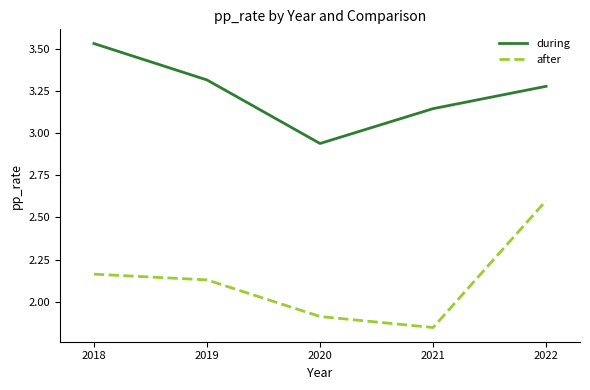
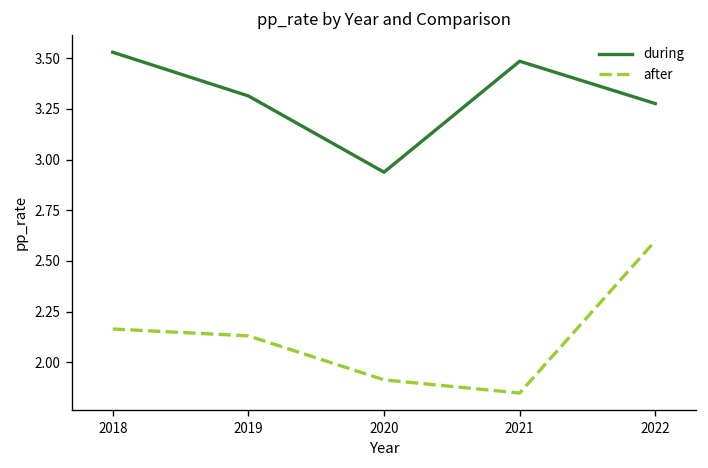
during, 2021: 3.14 -> 3.49
